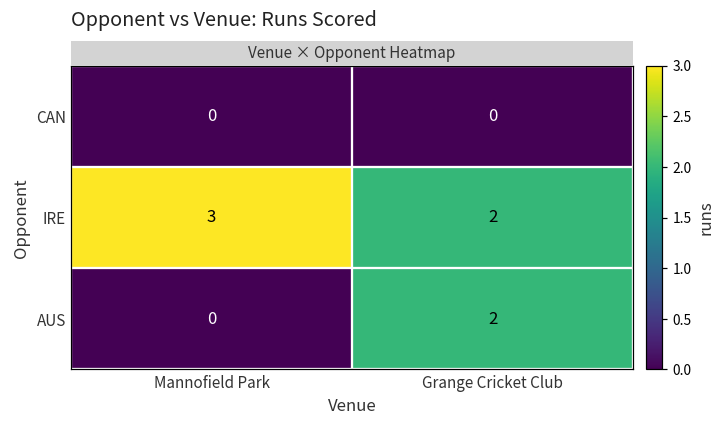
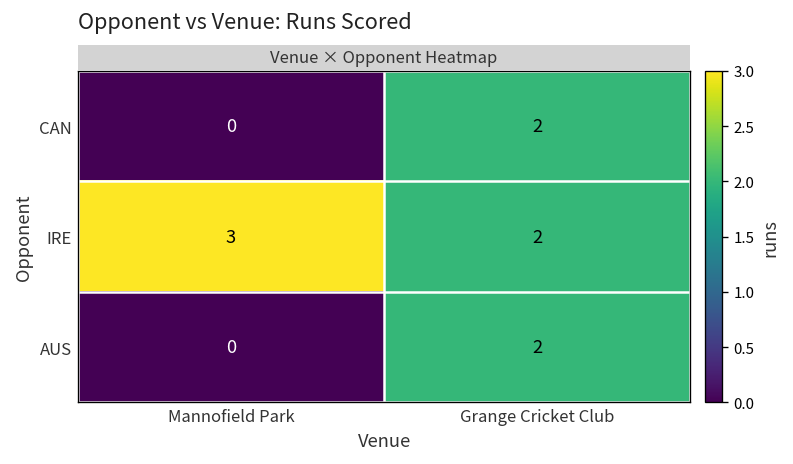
CAN, Grange Cricket Club: 0 -> 2
